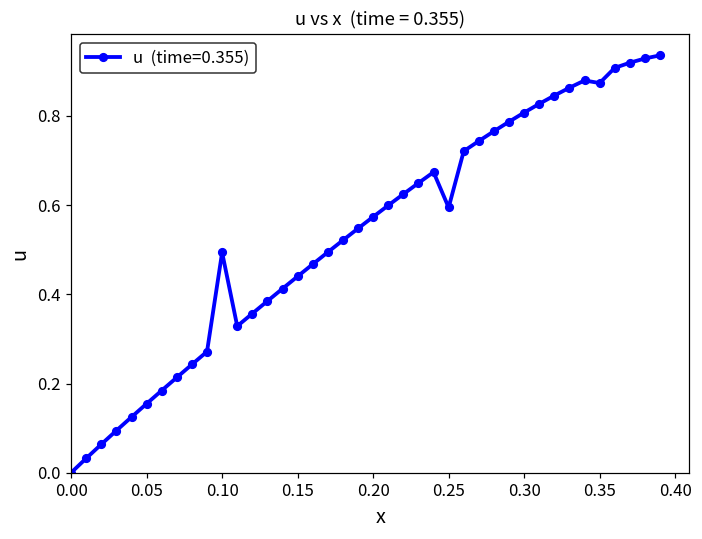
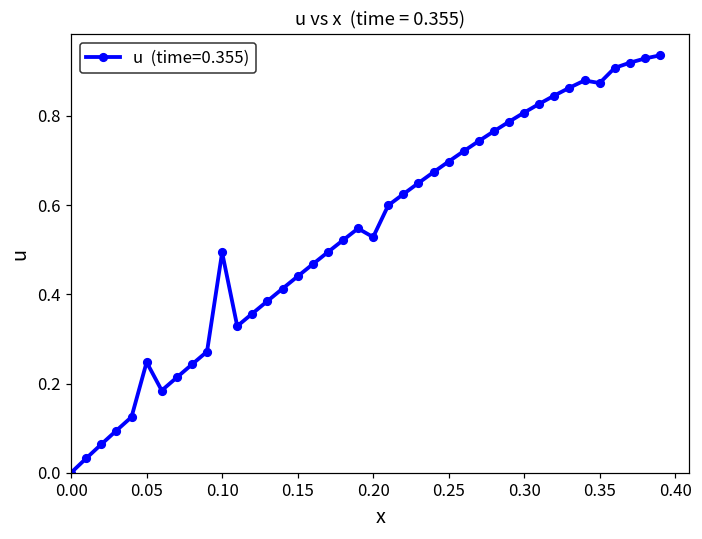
0.05: 0.15 -> 0.25
0.20: 0.57 -> 0.53
0.25: 0.59 -> 0.70
